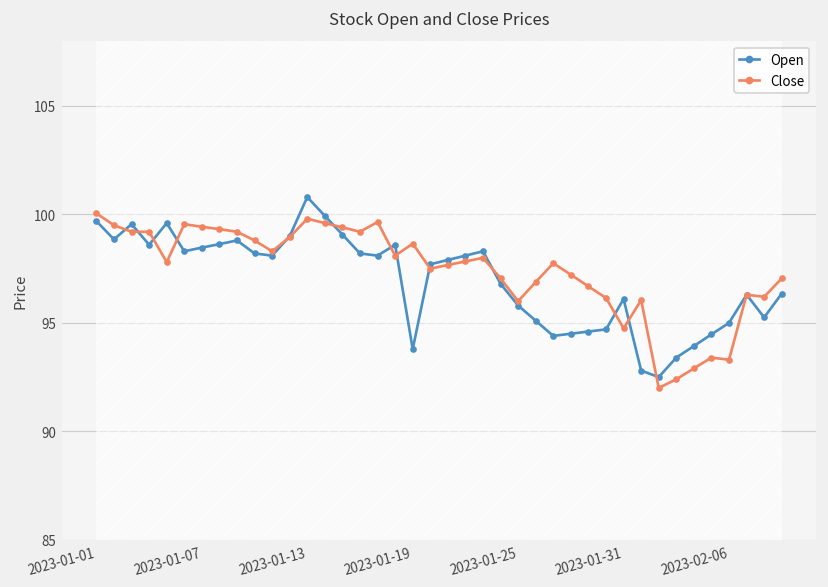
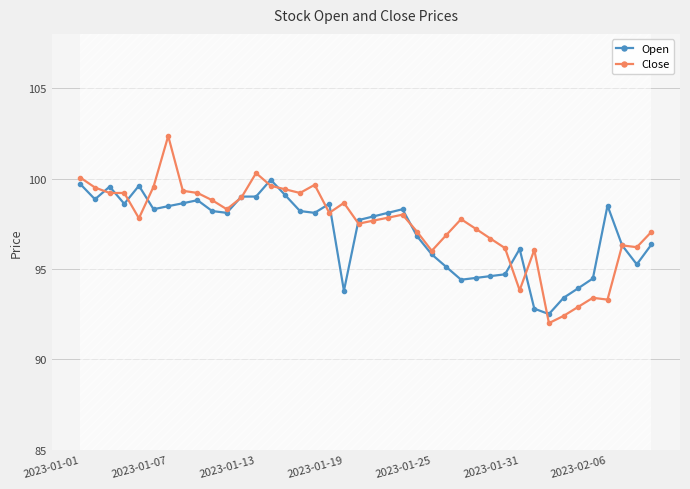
Close, 2023-01-07: 99.4 -> 102.4
Open, 2023-01-13: 100.8 -> 99.0
Close, 2023-01-13: 99.8 -> 100.3
Close, 2023-01-31: 94.8 -> 93.8
Open, 2023-02-06: 95.0 -> 98.5
